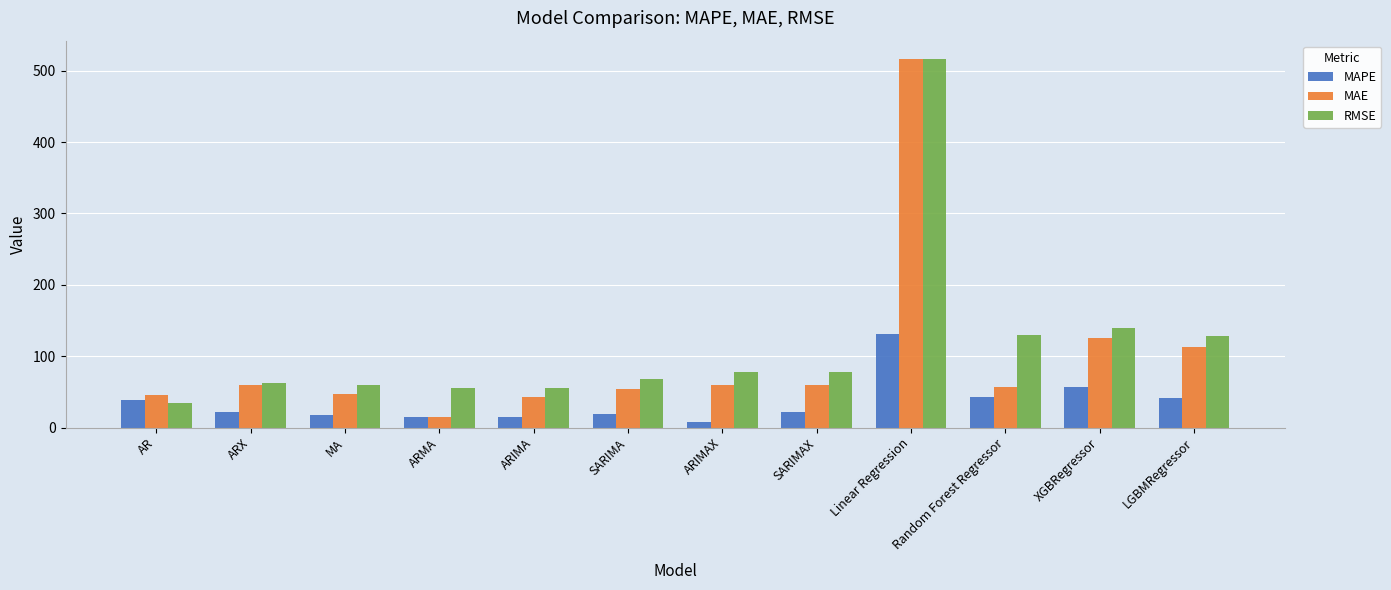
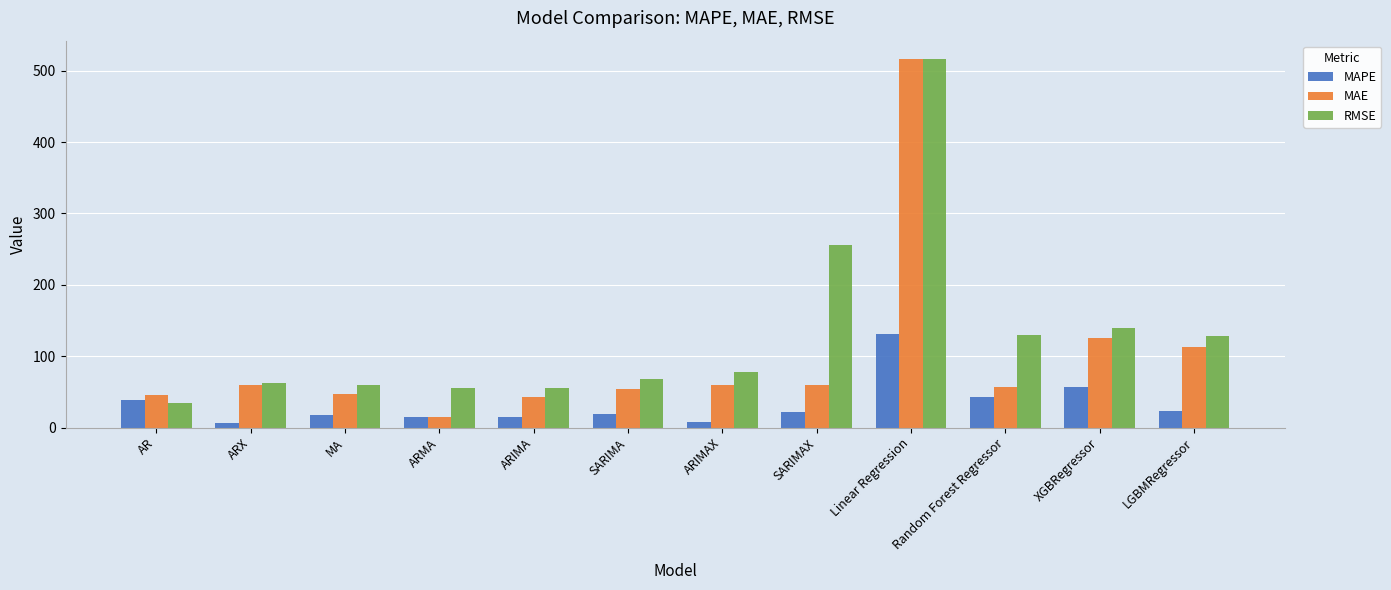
MAPE, ARX: 20 -> 10
RMSE, SARIMAX: 80 -> 260
MAPE, LGBMRegressor: 40 -> 20
